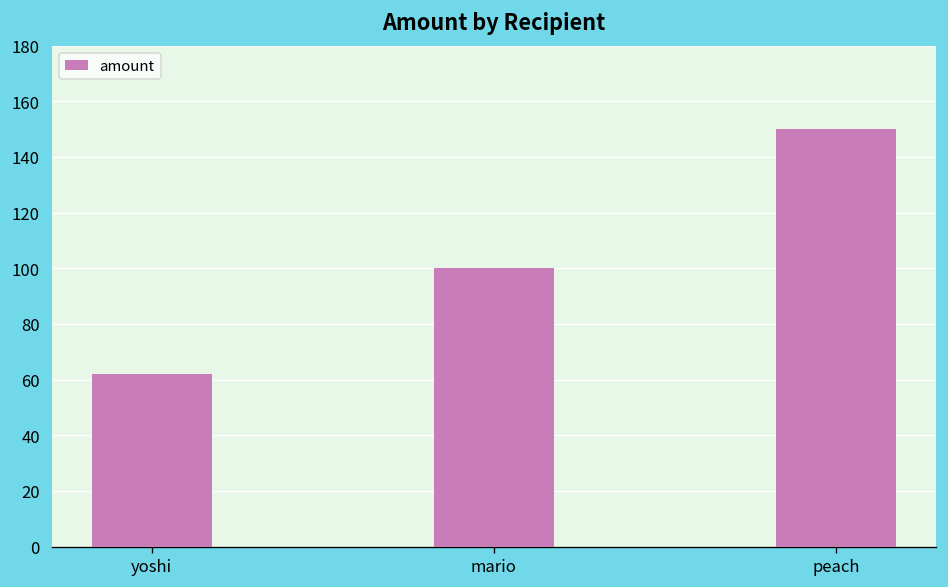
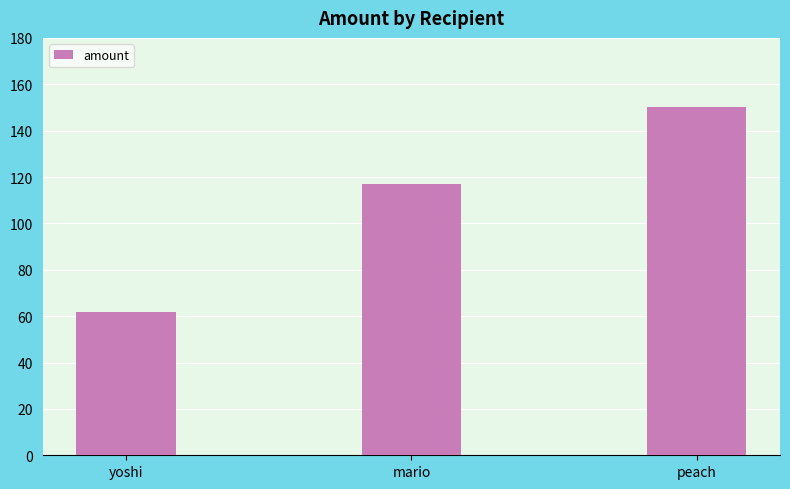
mario: 100 -> 117
